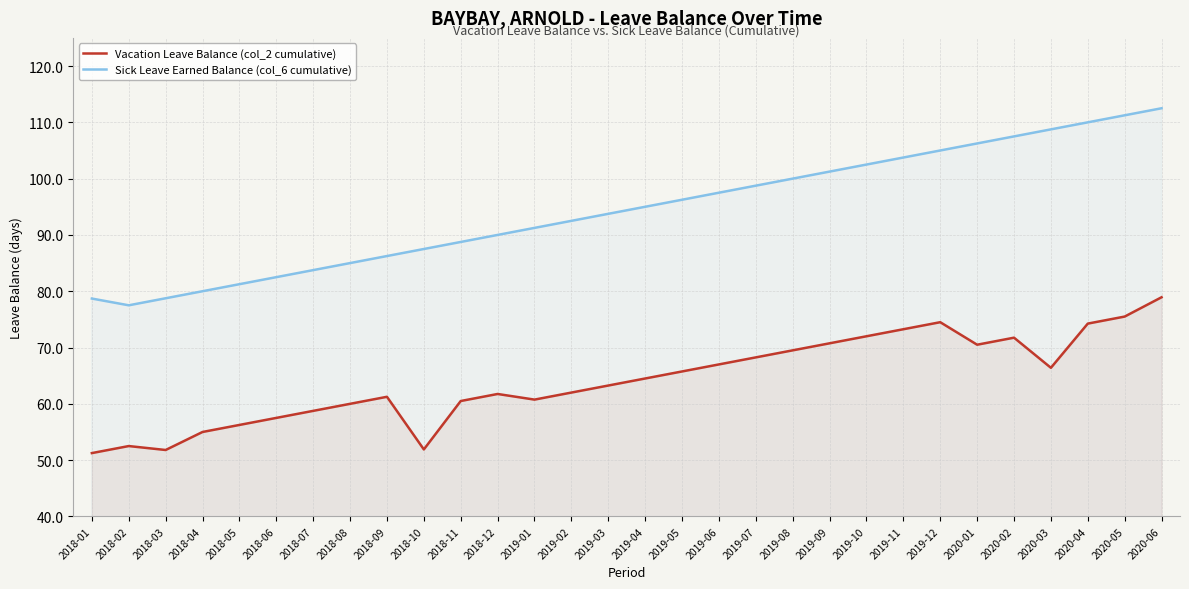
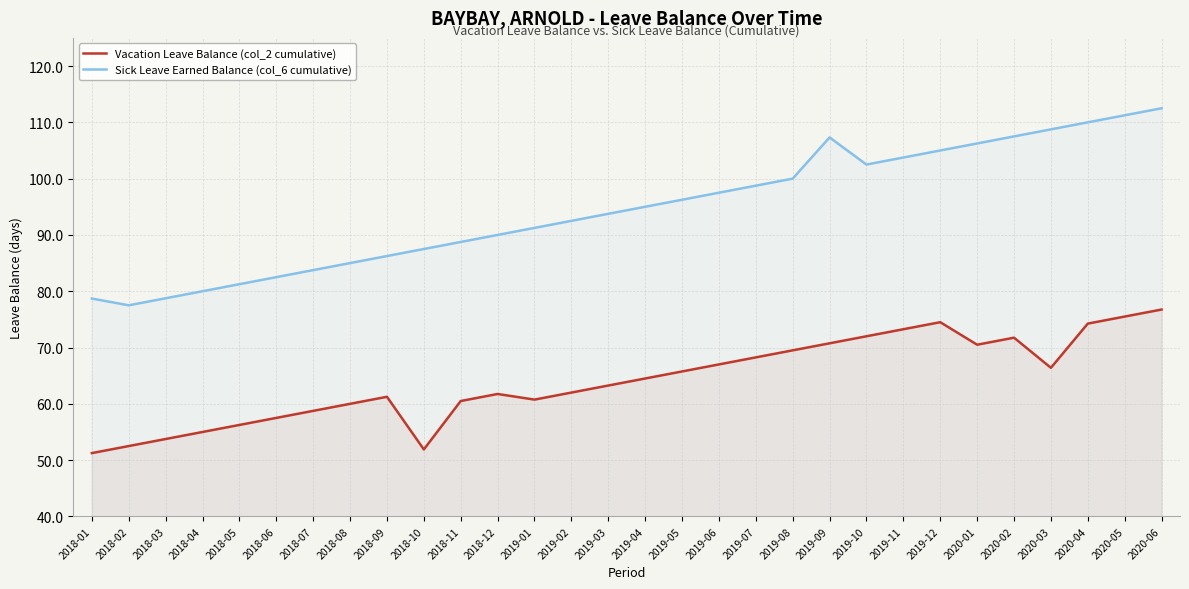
Vacation Leave Balance (col_2 cumulative), 2018-03: 52 -> 54
Sick Leave Earned Balance (col_6 cumulative), 2019-09: 101 -> 107
Vacation Leave Balance (col_2 cumulative), 2020-06: 79 -> 77
